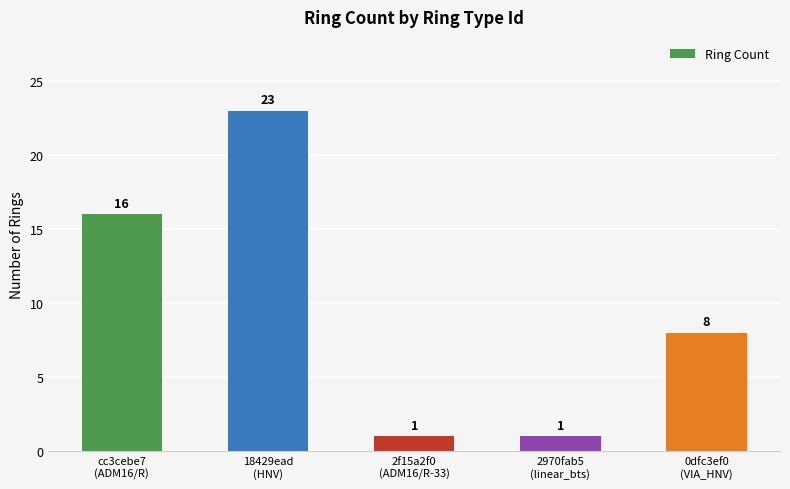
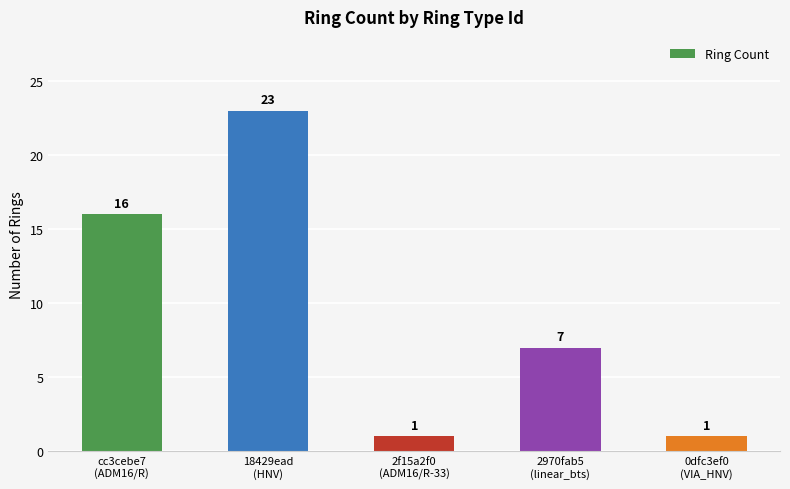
2970fab5 (linear_bts): 1 -> 7
0dfc3ef0 (VIA_HNV): 8 -> 1
